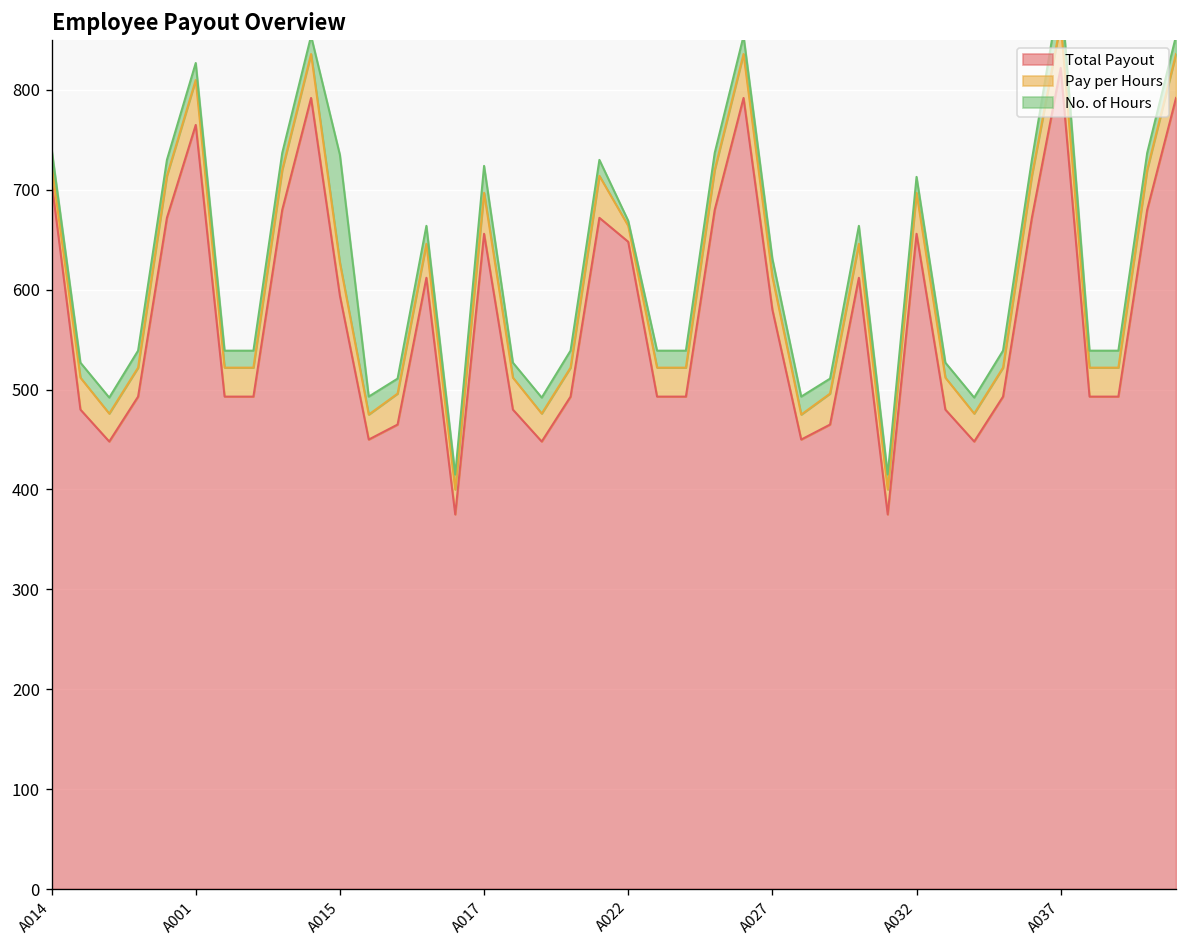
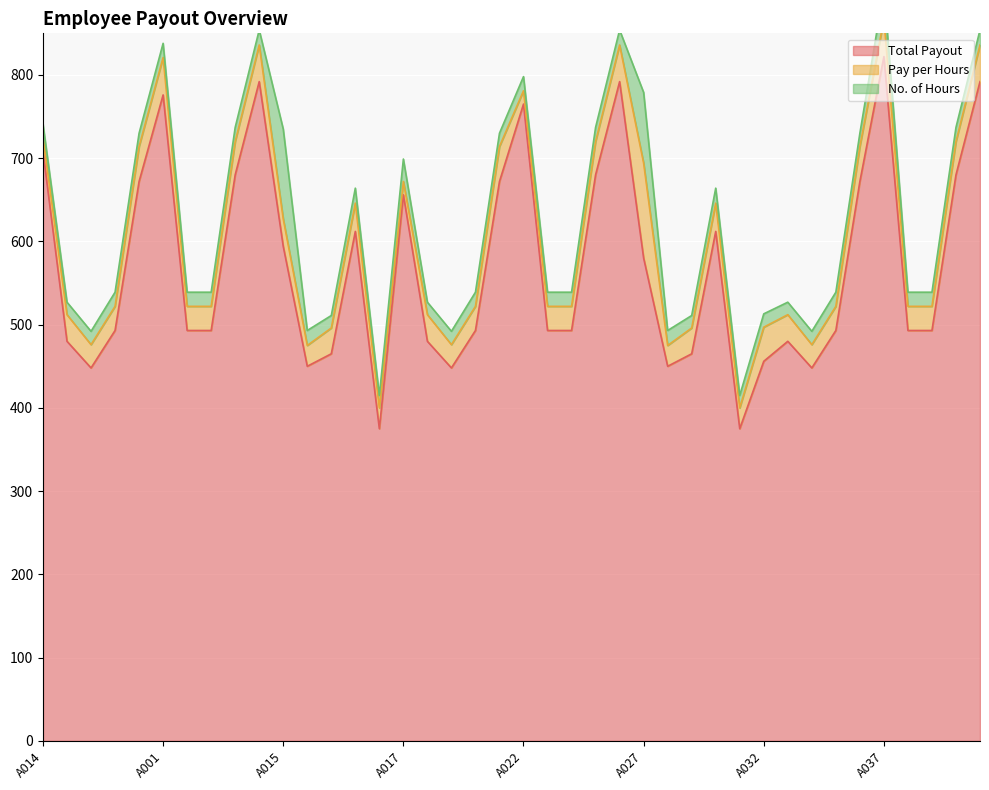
Total Payout, A001: 770 -> 780
Pay per Hours, A017: 40 -> 20
Total Payout, A022: 650 -> 770
No. of Hours, A022: 10 -> 20
Pay per Hours, A027: 30 -> 110
No. of Hours, A027: 20 -> 90
Total Payout, A032: 660 -> 460
